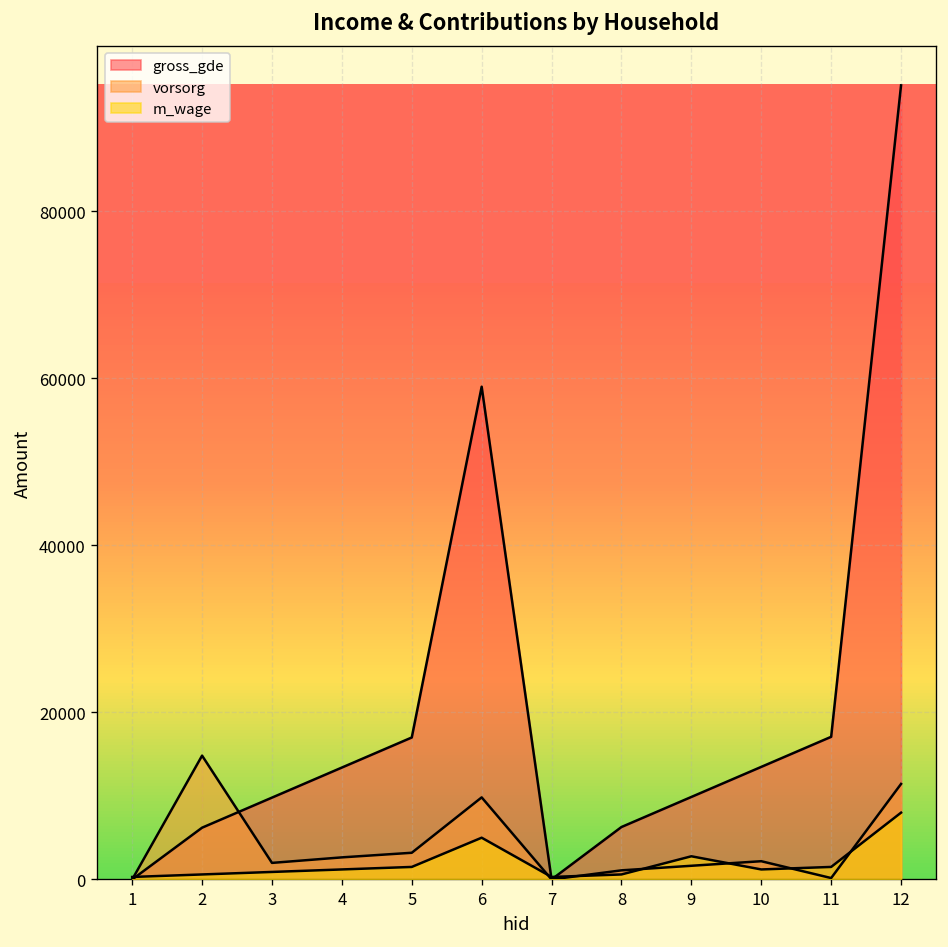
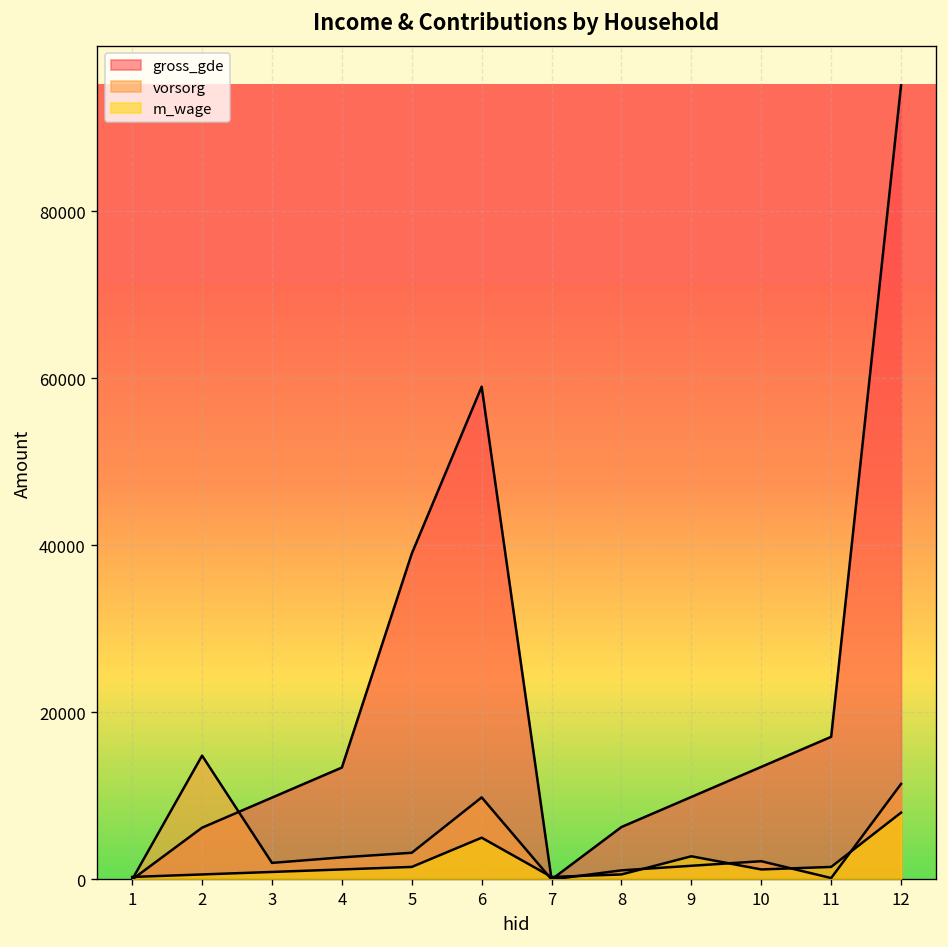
gross_gde, 5: 17000 -> 39000
